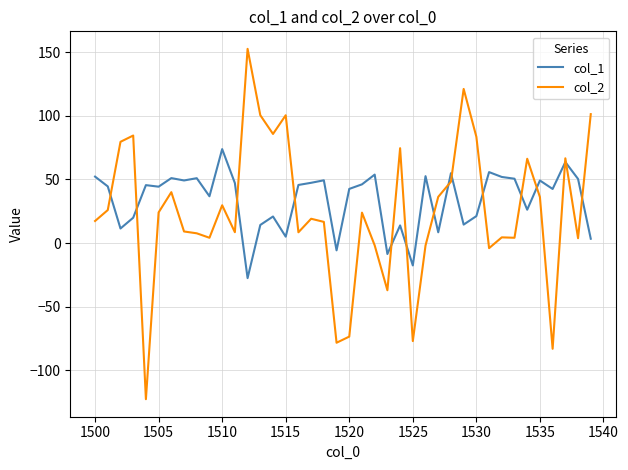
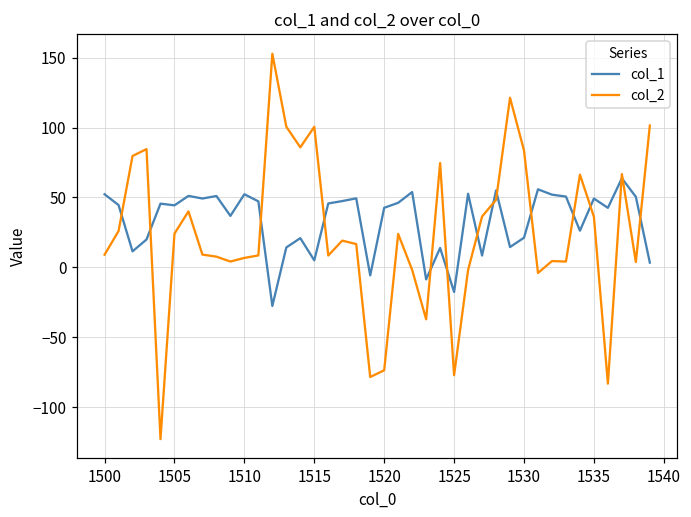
col_2, 1500: 17 -> 9
col_1, 1510: 74 -> 52
col_2, 1510: 30 -> 7
